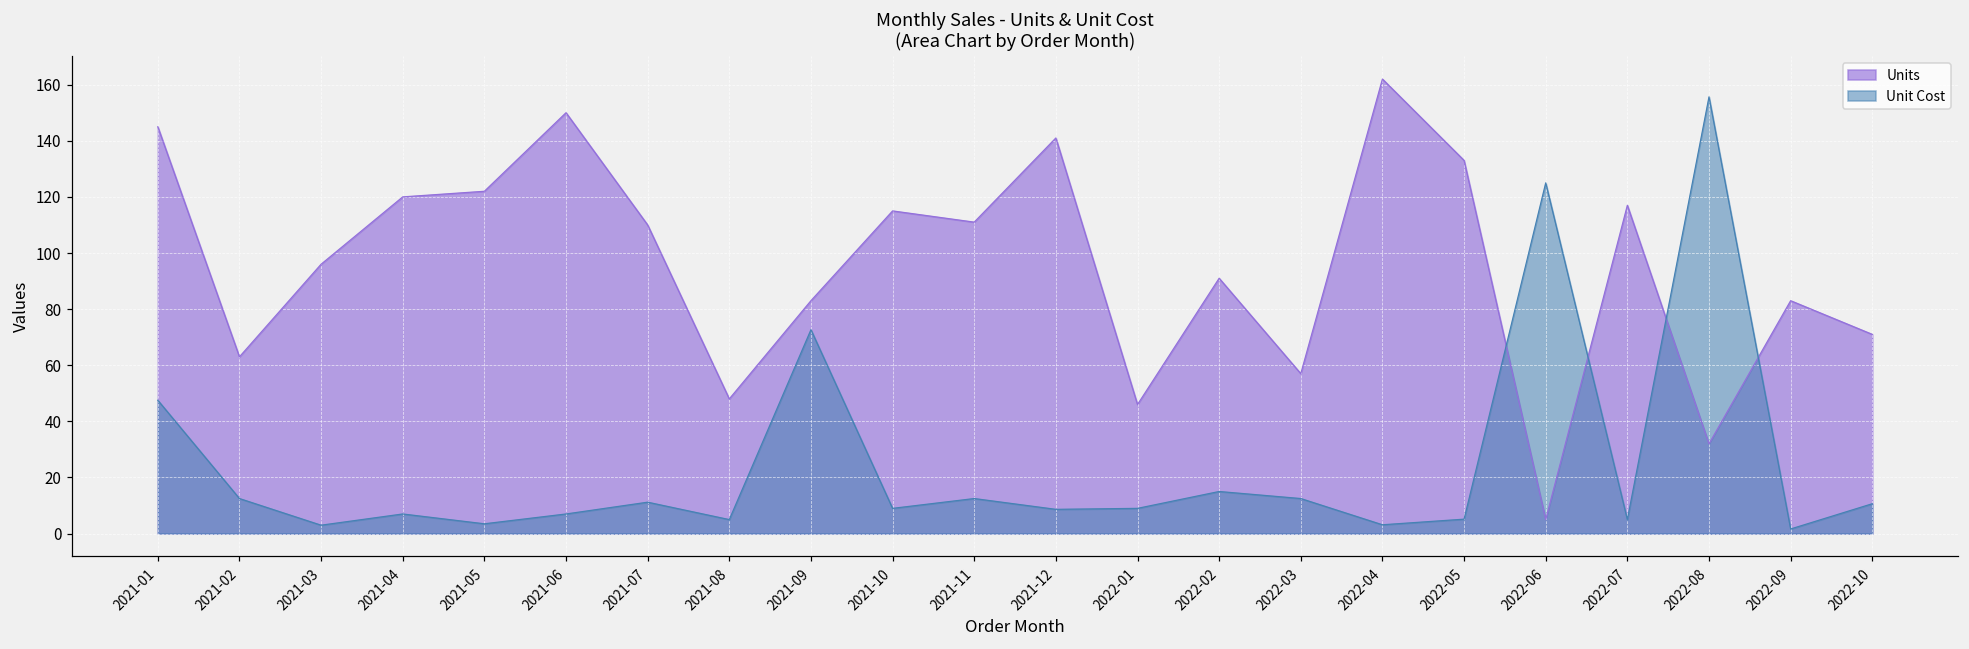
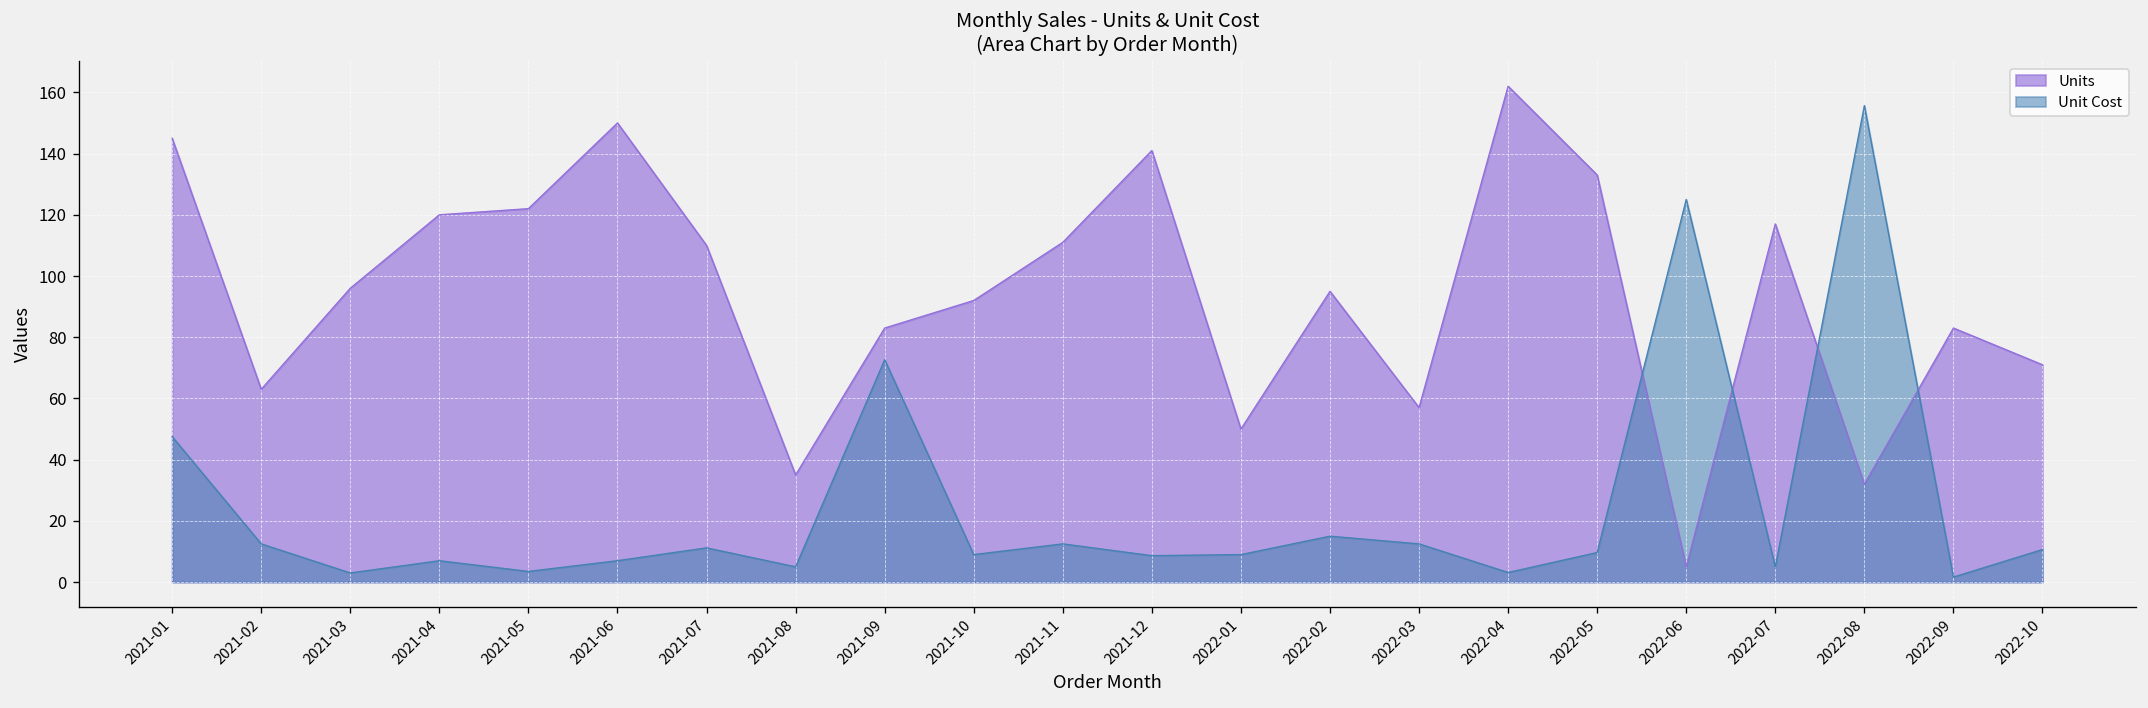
Units, 2021-08: 48 -> 35
Units, 2021-10: 115 -> 92
Units, 2022-01: 46 -> 50
Units, 2022-02: 91 -> 95
Unit Cost, 2022-05: 5 -> 10
